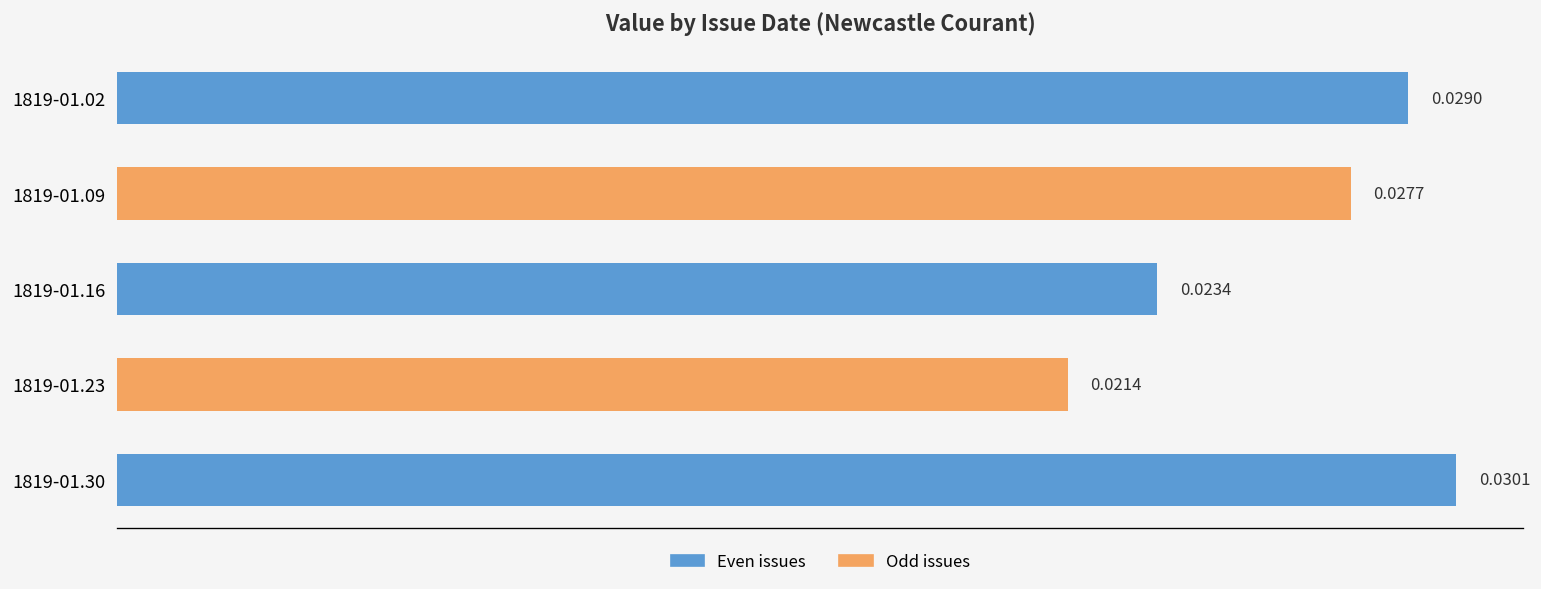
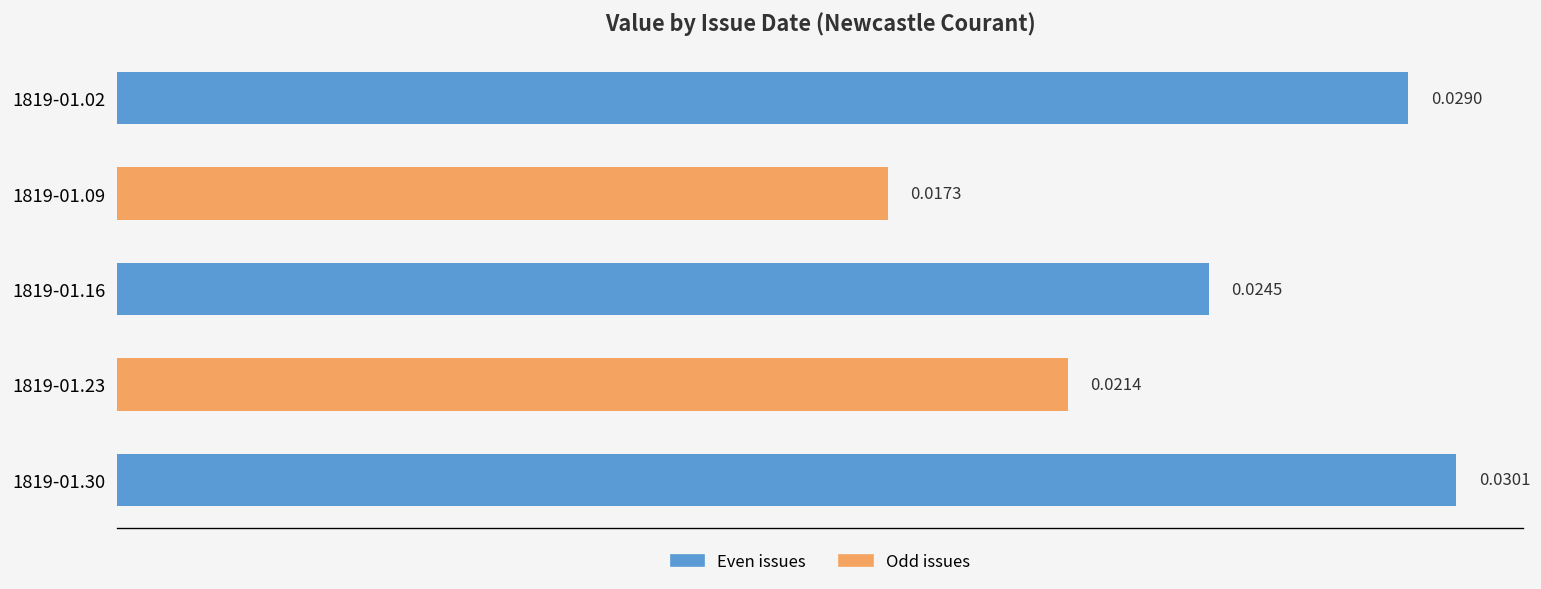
1819-01.09: 0.0277 -> 0.0173
1819-01.16: 0.0234 -> 0.0245
